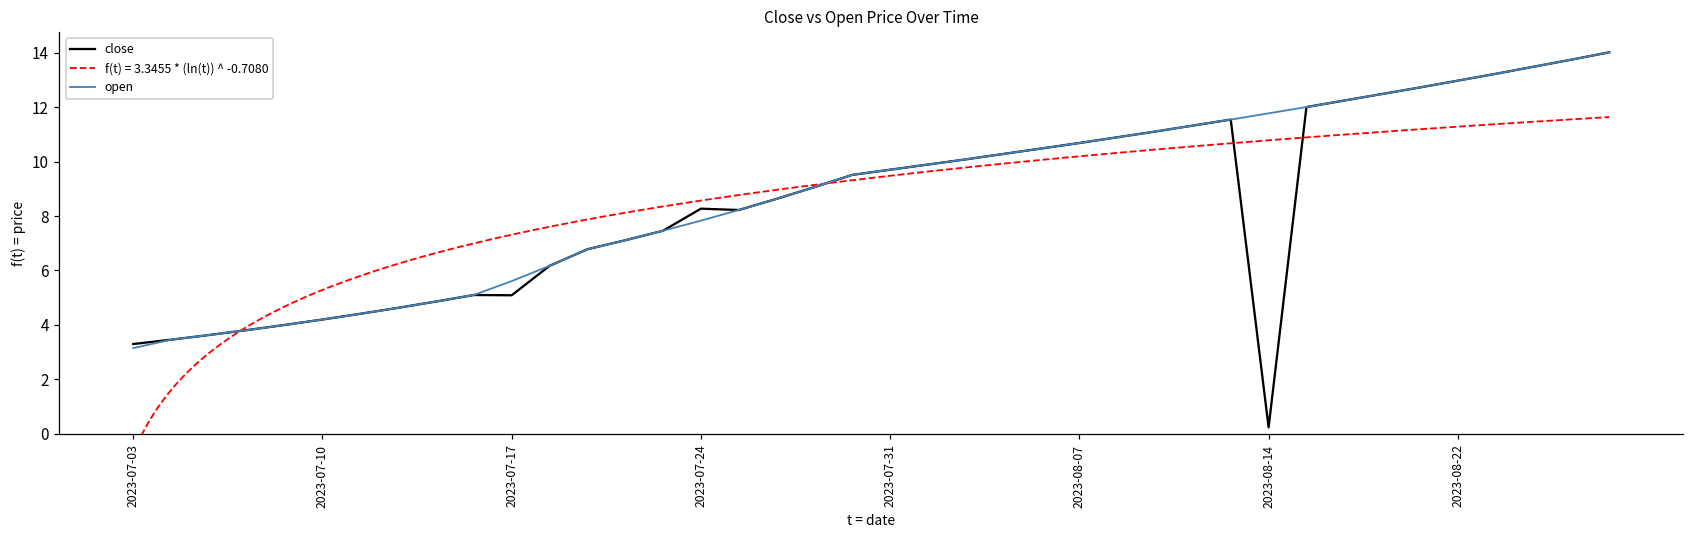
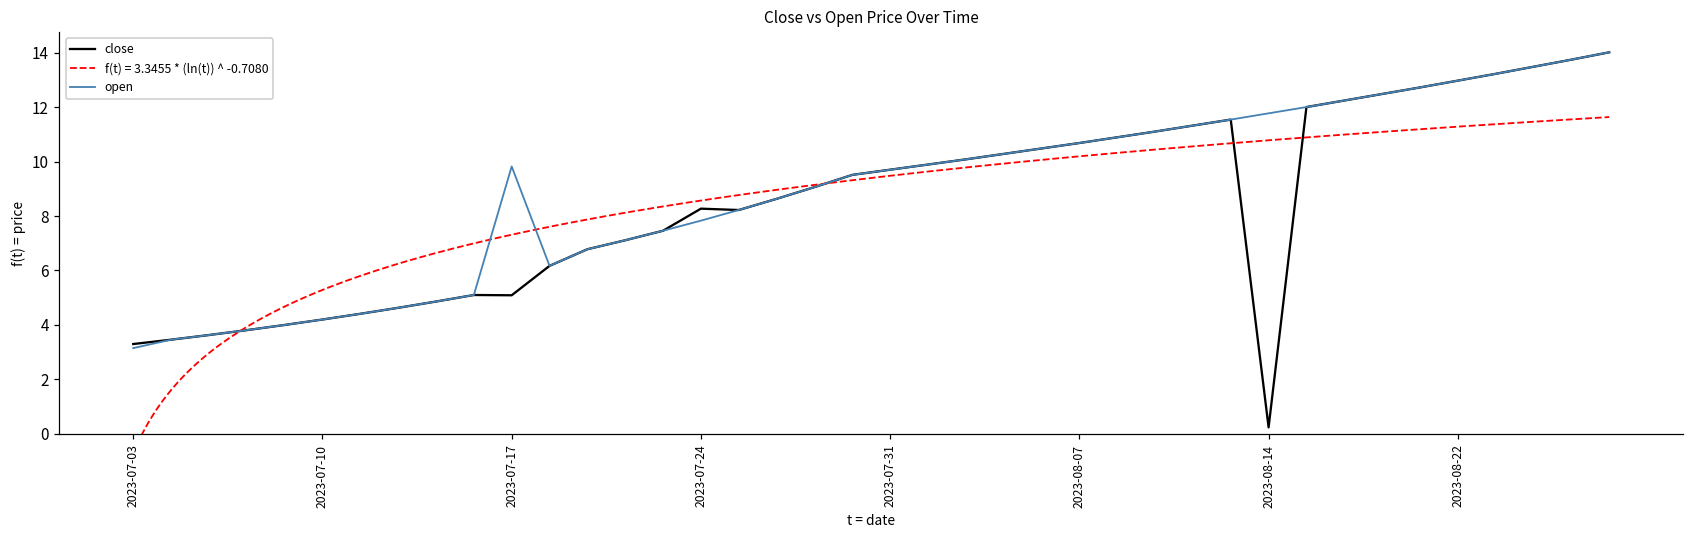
open, 2023-07-17: 5.6 -> 9.8
